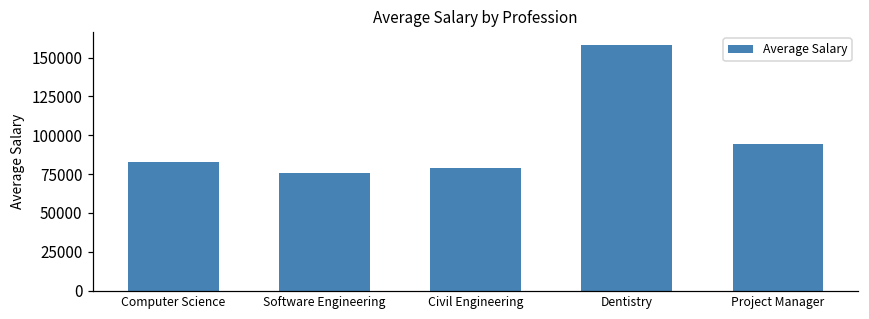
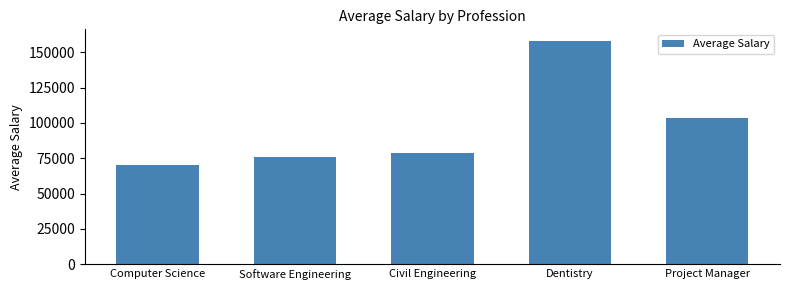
Computer Science: 83000 -> 70000
Project Manager: 95000 -> 103000
